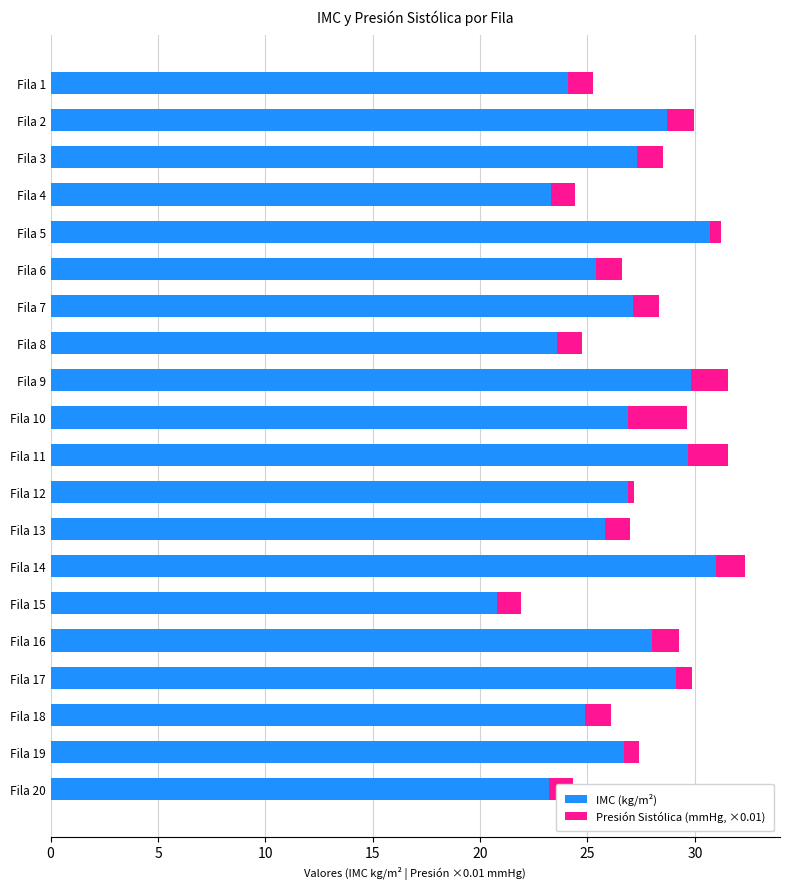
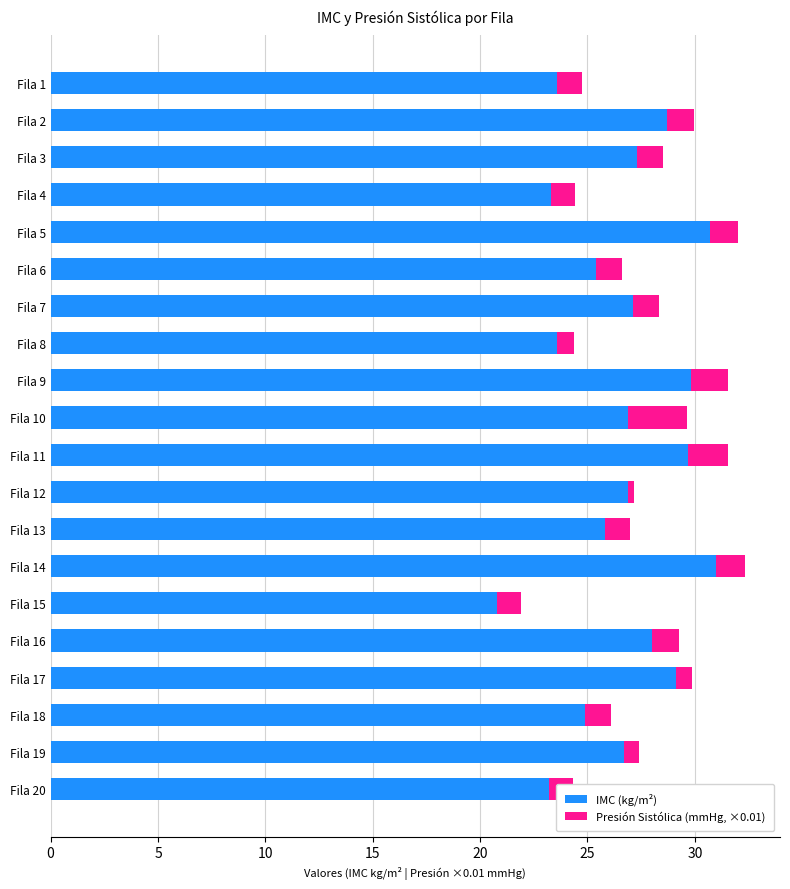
IMC (kg/m²), Fila 1: 24.1 -> 23.6
Presión Sistólica (mmHg, ×0.01), Fila 5: 0.5 -> 1.3
Presión Sistólica (mmHg, ×0.01), Fila 8: 1.2 -> 0.8
